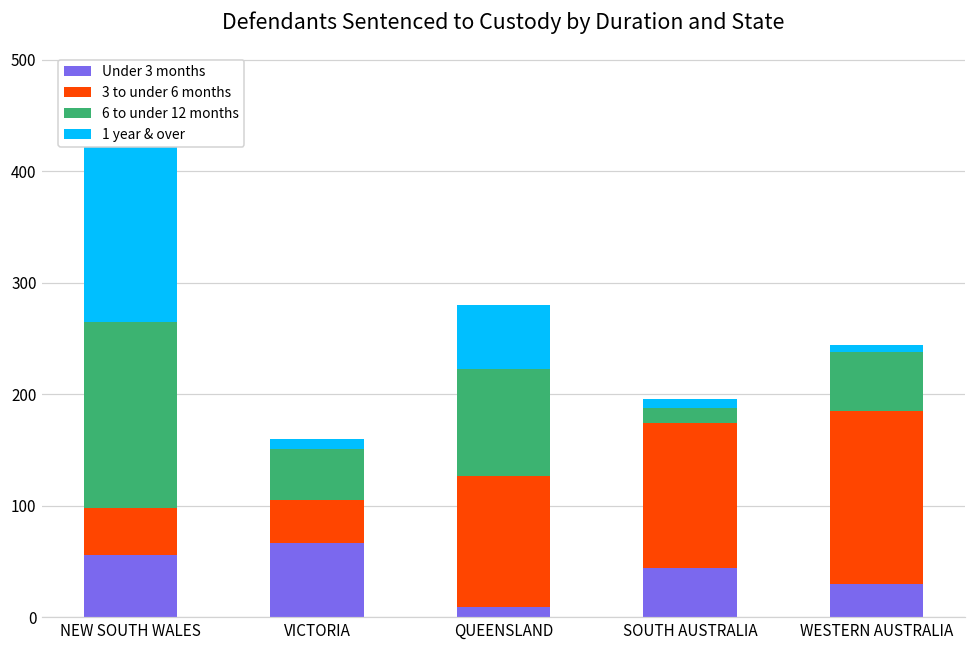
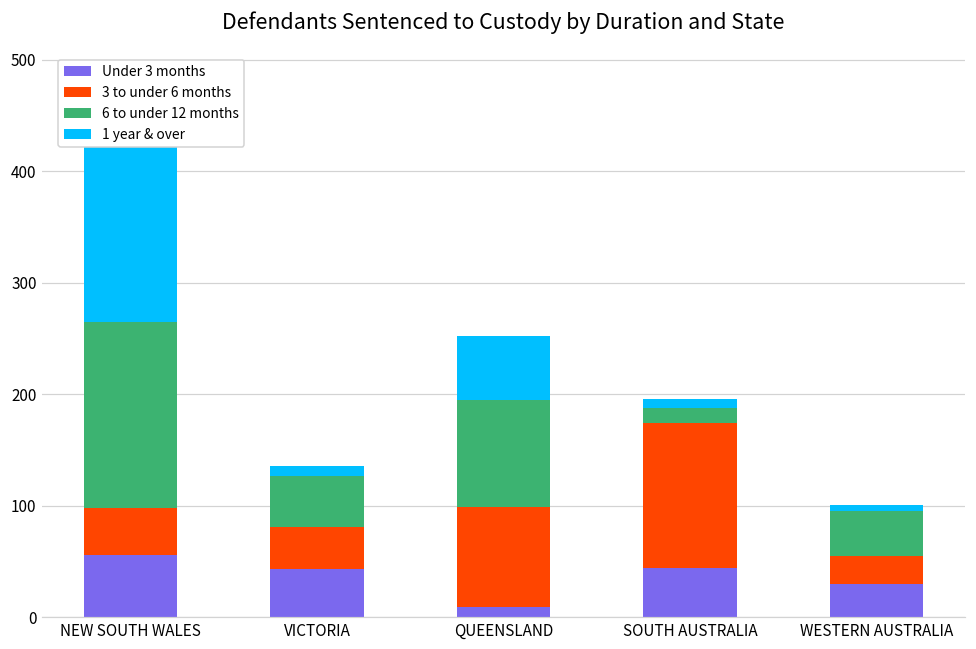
Under 3 months, VICTORIA: 67 -> 43
3 to under 6 months, QUEENSLAND: 118 -> 90
3 to under 6 months, WESTERN AUSTRALIA: 155 -> 25
6 to under 12 months, WESTERN AUSTRALIA: 53 -> 40
